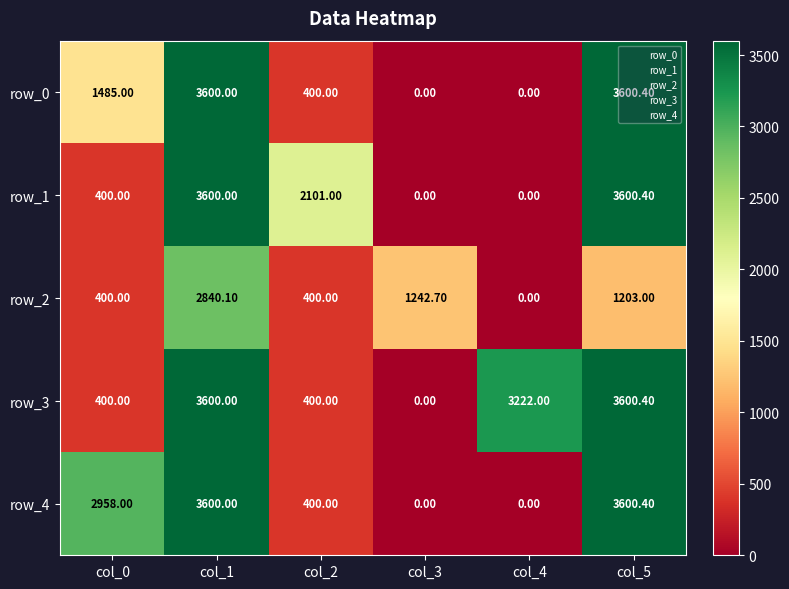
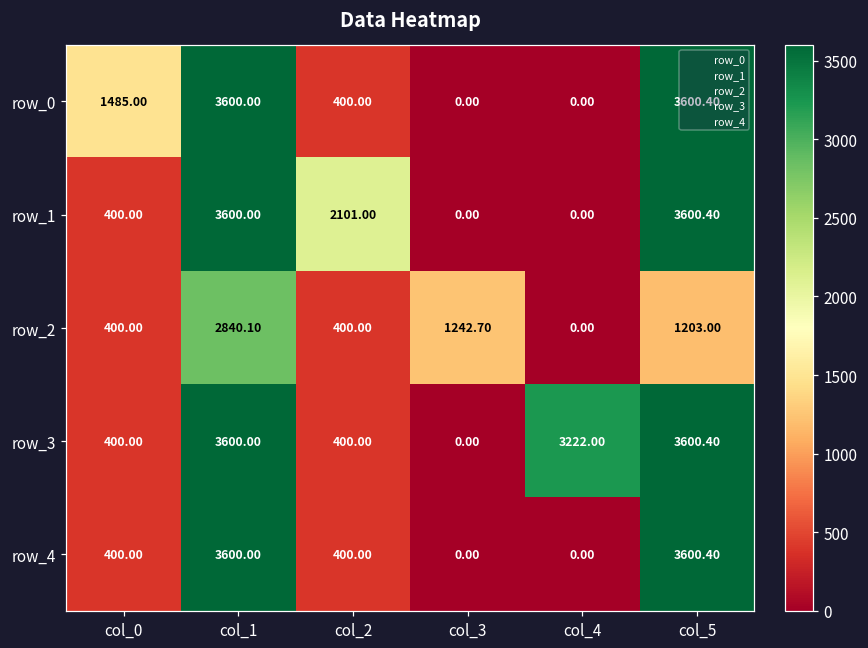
row_4, col_0: 2958.00 -> 400.00
